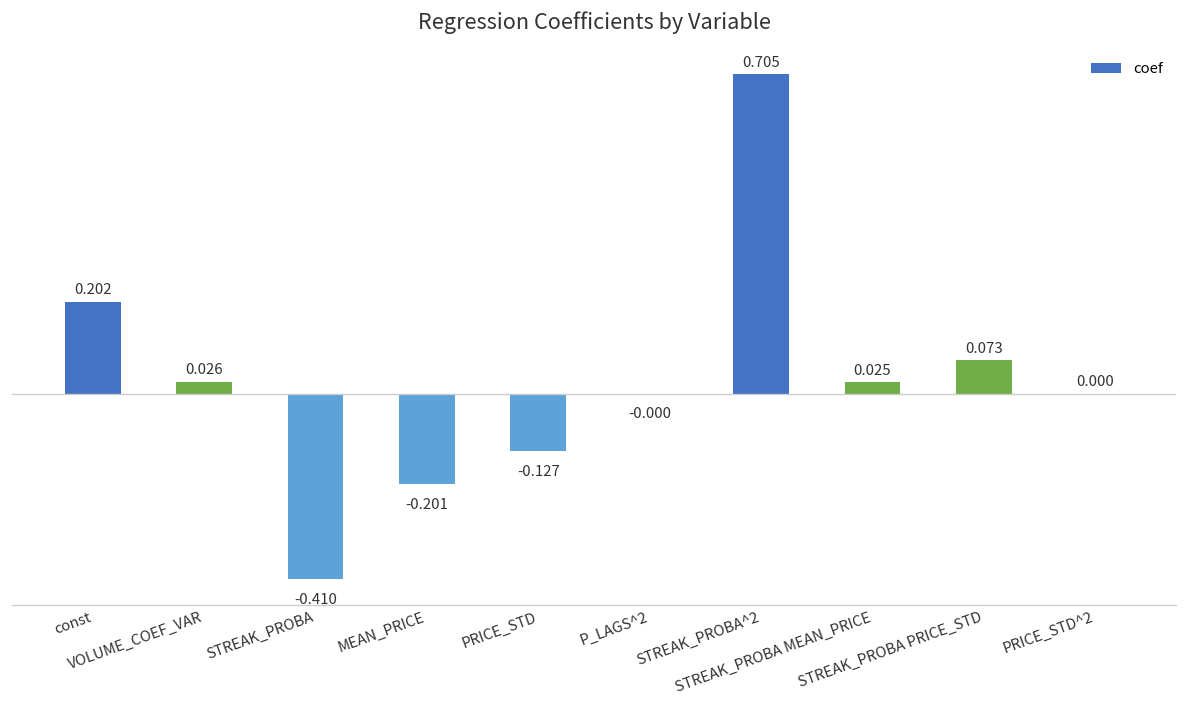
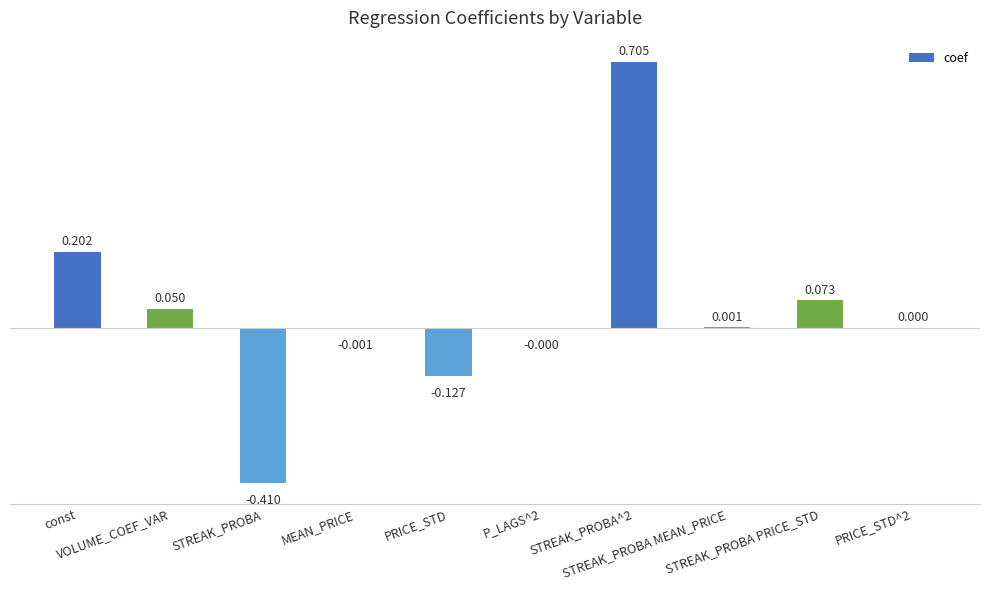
VOLUME_COEF_VAR: 0.026 -> 0.050
MEAN_PRICE: -0.201 -> -0.001
STREAK_PROBA MEAN_PRICE: 0.025 -> 0.001
